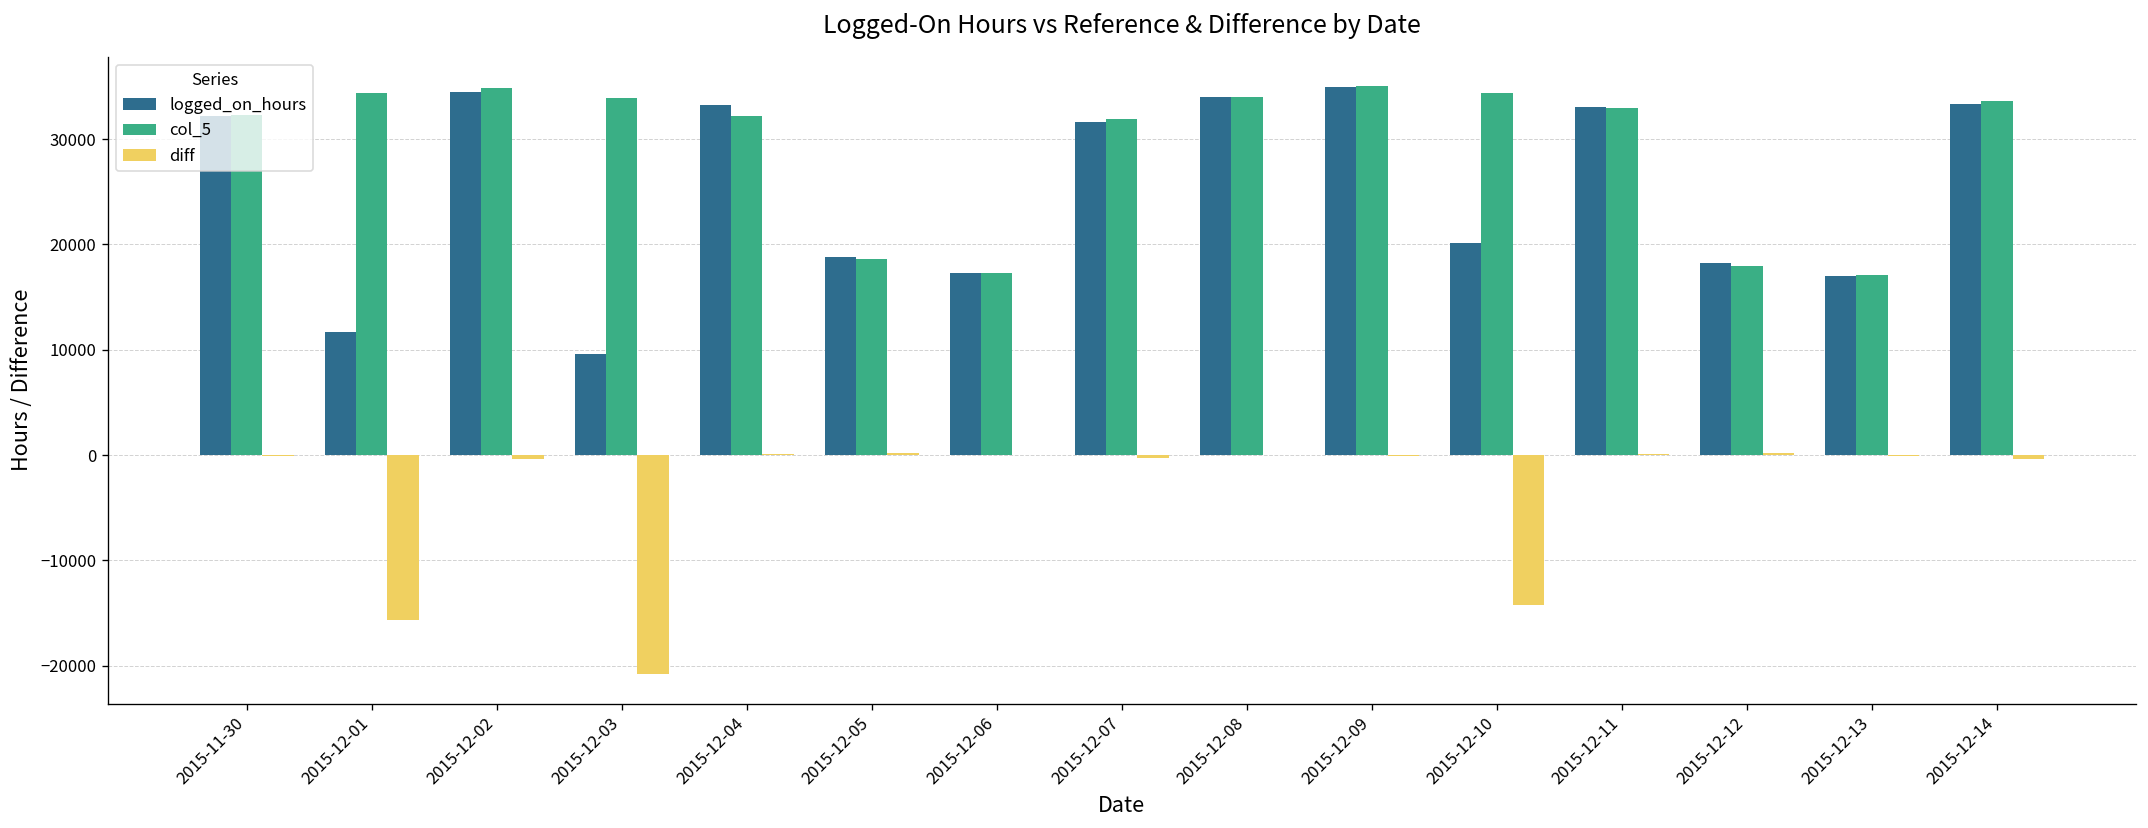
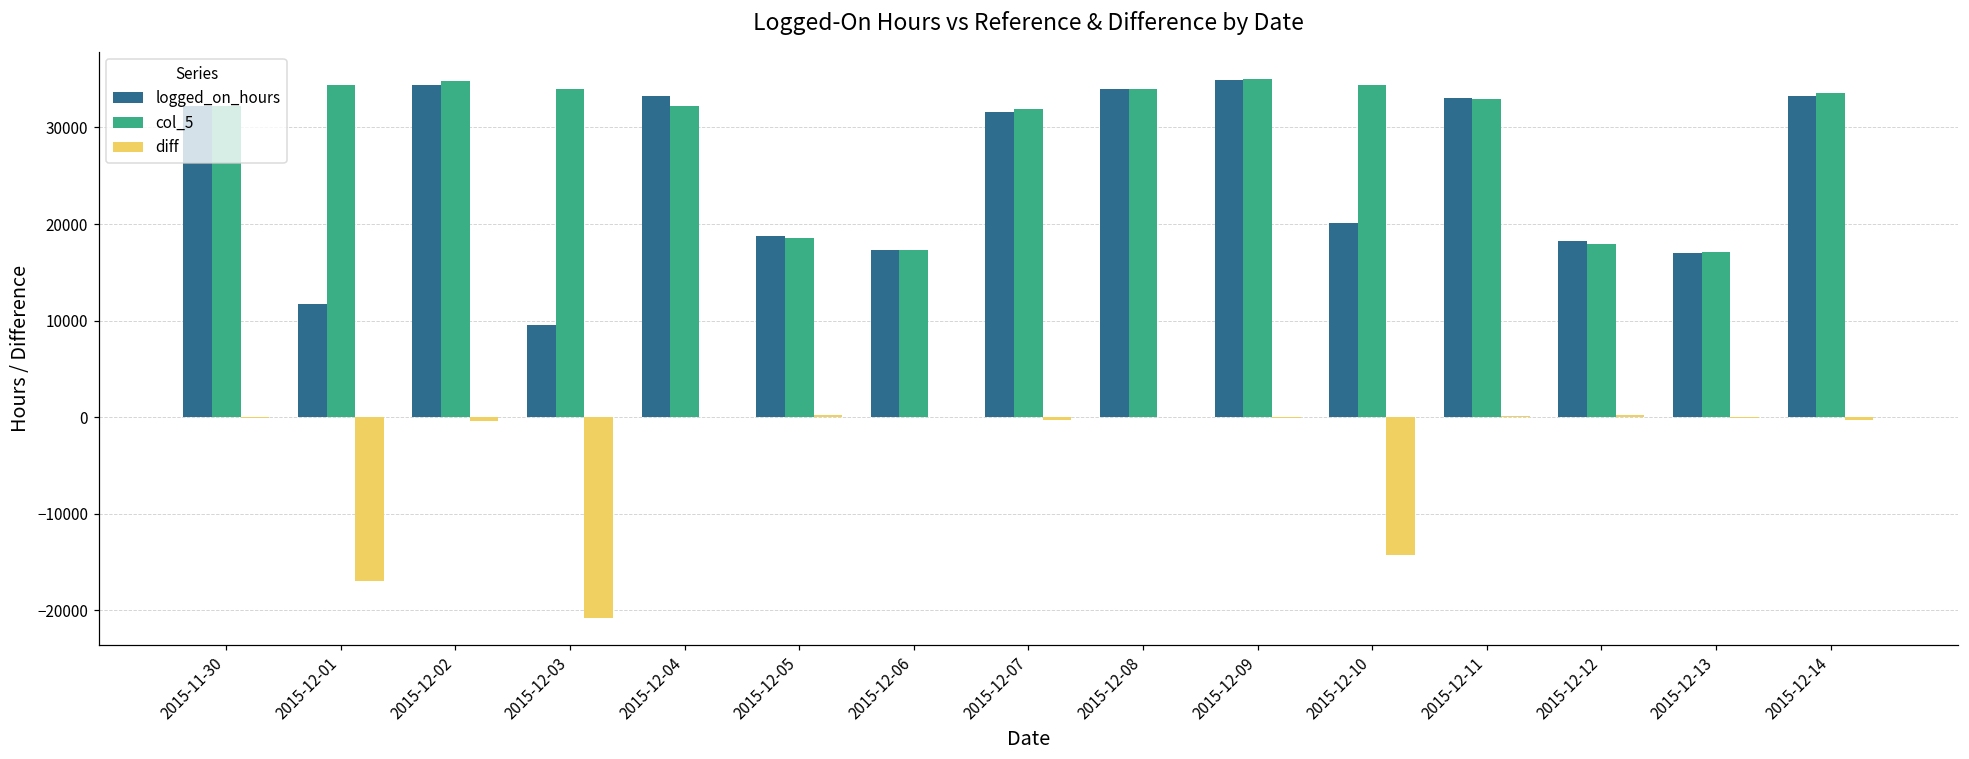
diff, 2015-12-01: -16000 -> -17000
